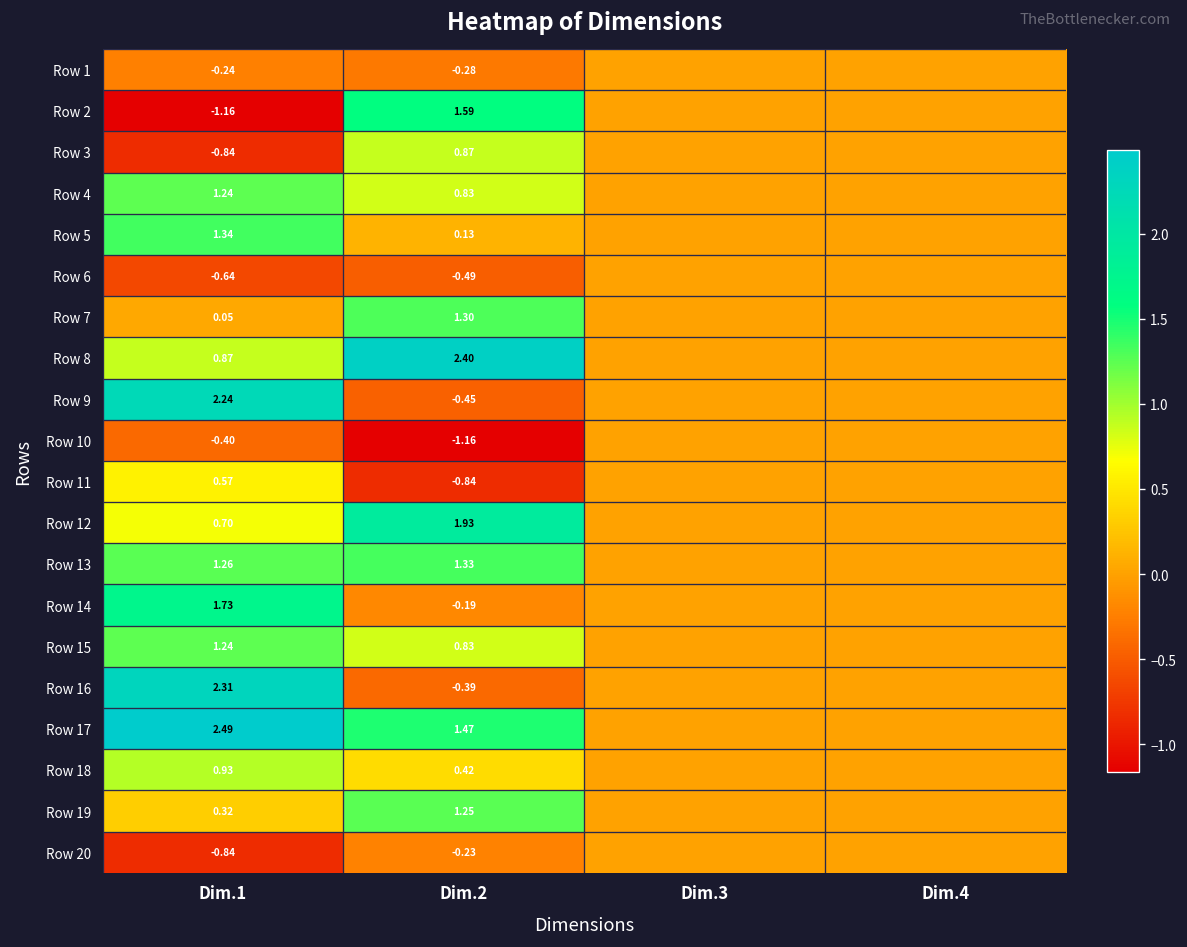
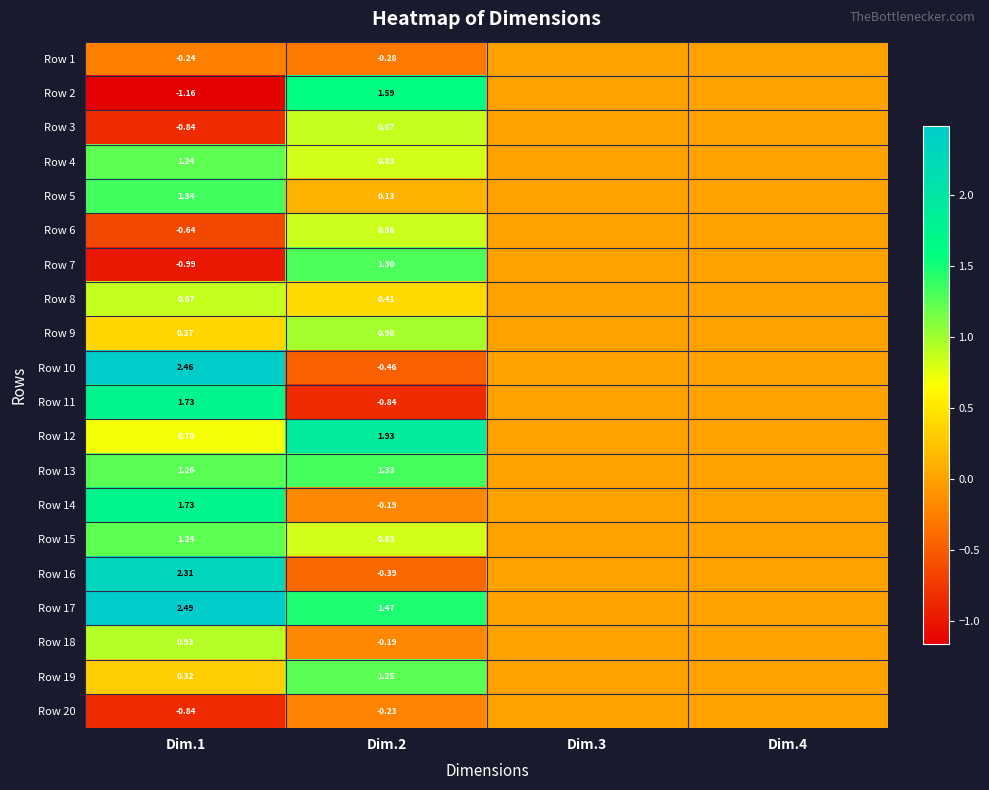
Row 6, Dim.2: -0.49 -> 0.86
Row 7, Dim.1: 0.05 -> -0.99
Row 8, Dim.2: 2.40 -> 0.41
Row 9, Dim.1: 2.24 -> 0.37
Row 9, Dim.2: -0.45 -> 0.98
Row 10, Dim.1: -0.40 -> 2.46
Row 10, Dim.2: -1.16 -> -0.46
Row 11, Dim.1: 0.57 -> 1.73
Row 18, Dim.2: 0.42 -> -0.19
